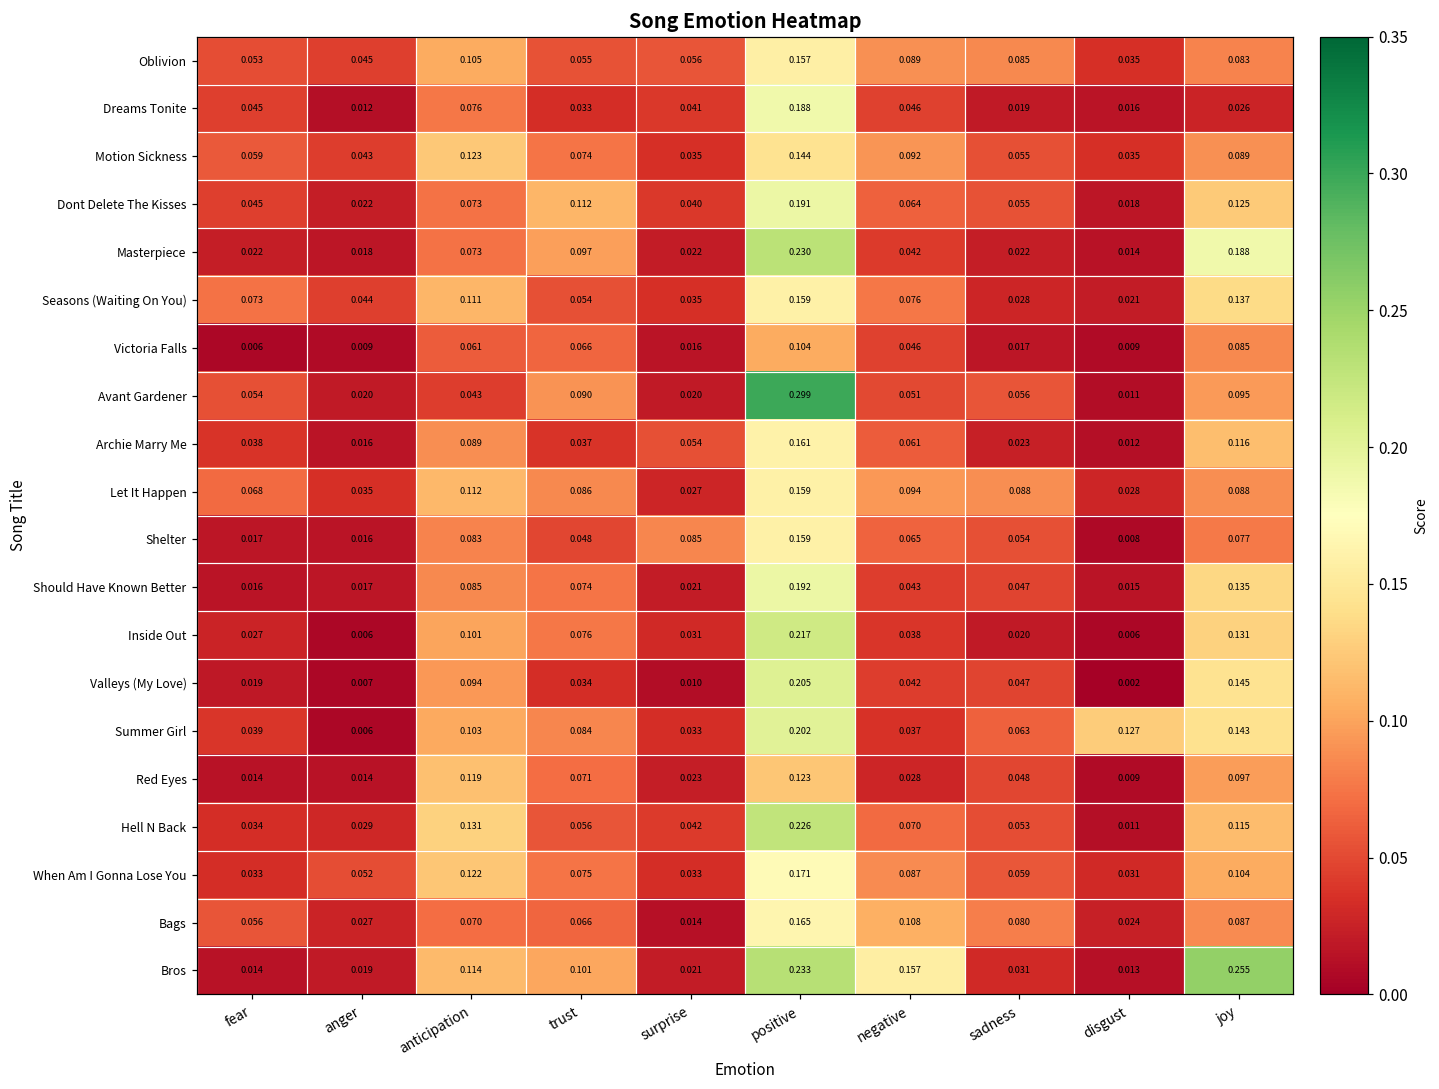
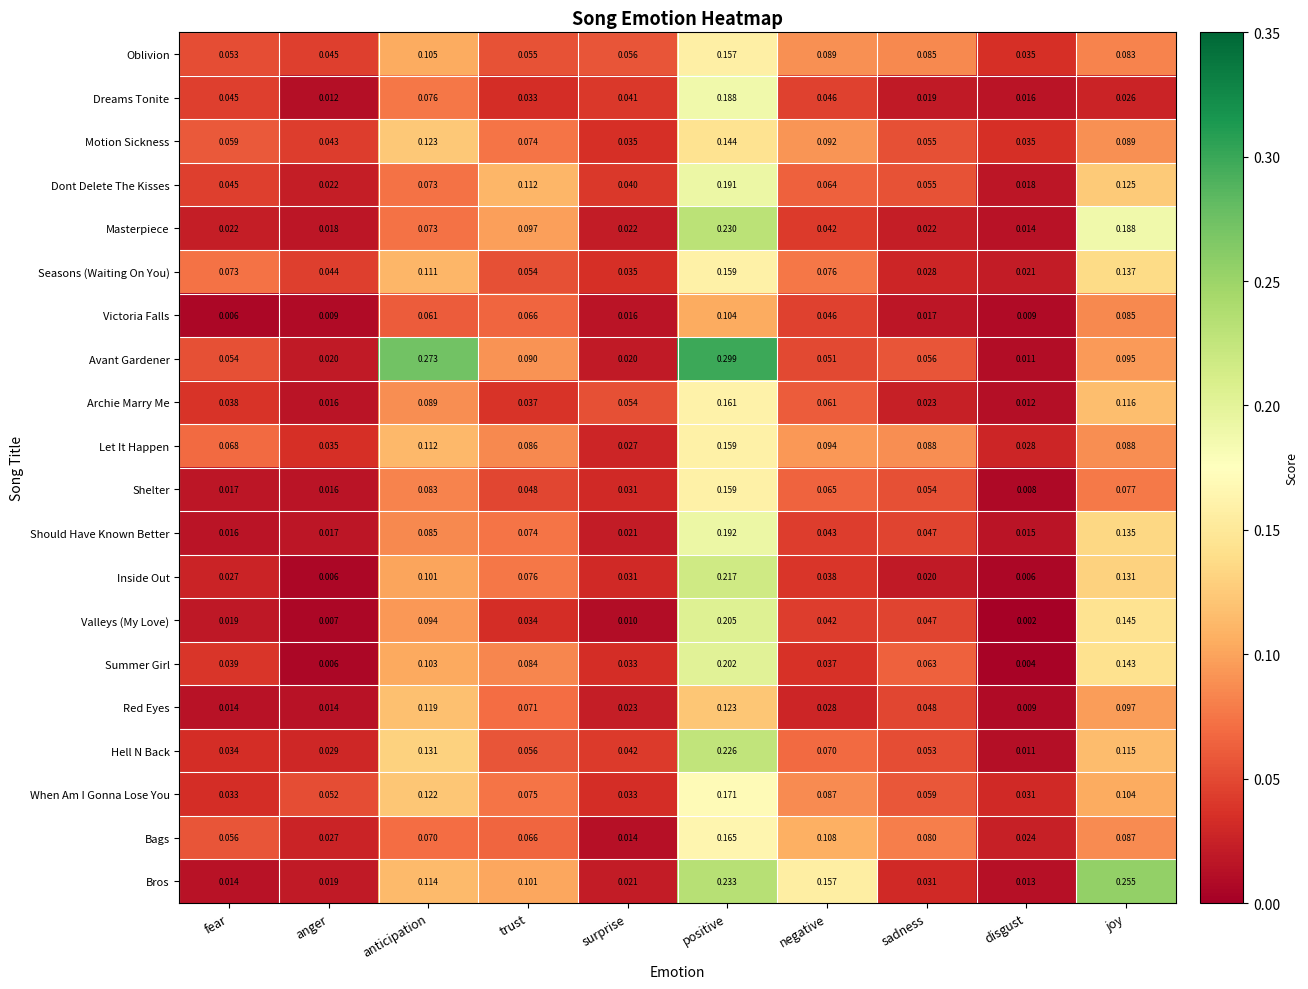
Avant Gardener, anticipation: 0.043 -> 0.273
Shelter, surprise: 0.085 -> 0.031
Summer Girl, disgust: 0.127 -> 0.004
